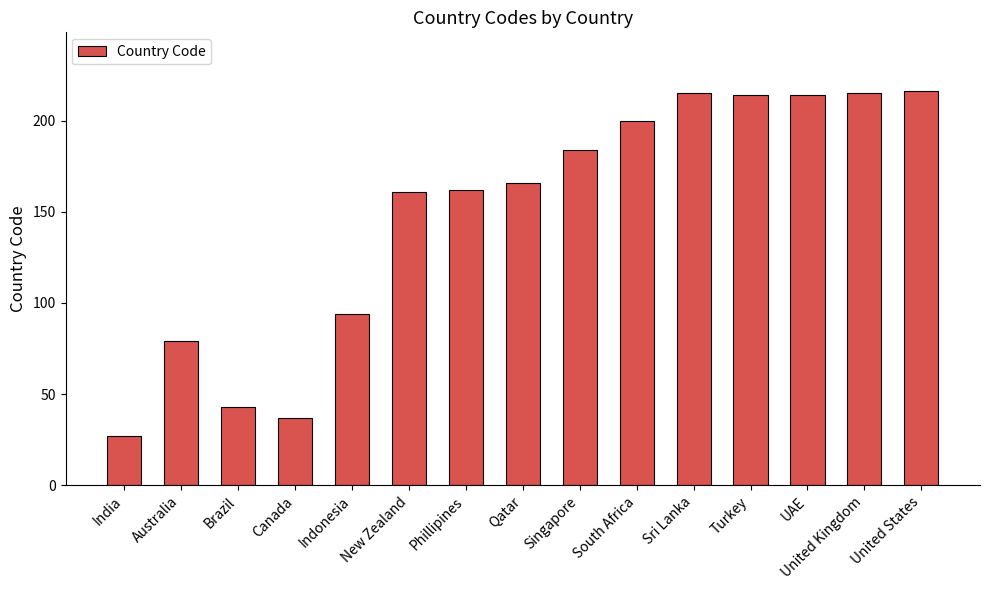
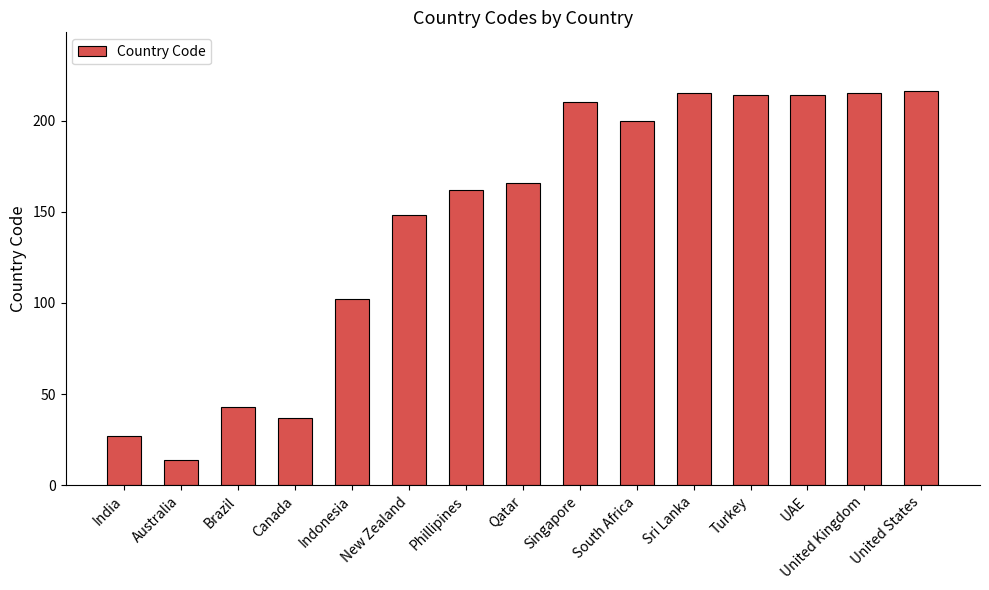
Australia: 79 -> 14
Indonesia: 94 -> 102
New Zealand: 161 -> 148
Singapore: 184 -> 210
